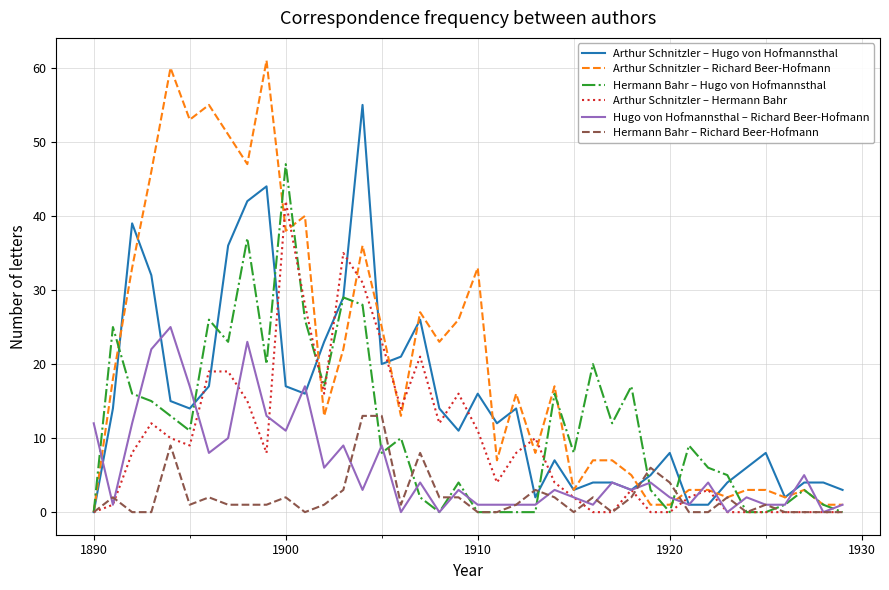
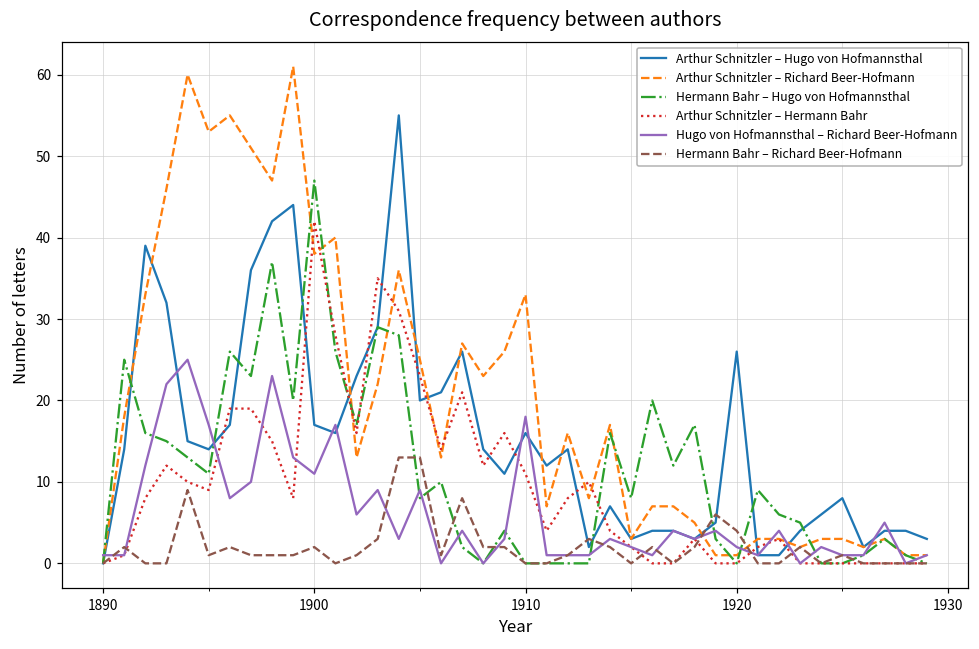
Hugo von Hofmannsthal – Richard Beer-Hofmann, 1890: 12 -> 1
Hugo von Hofmannsthal – Richard Beer-Hofmann, 1910: 1 -> 18
Arthur Schnitzler – Hugo von Hofmannsthal, 1920: 8 -> 26
